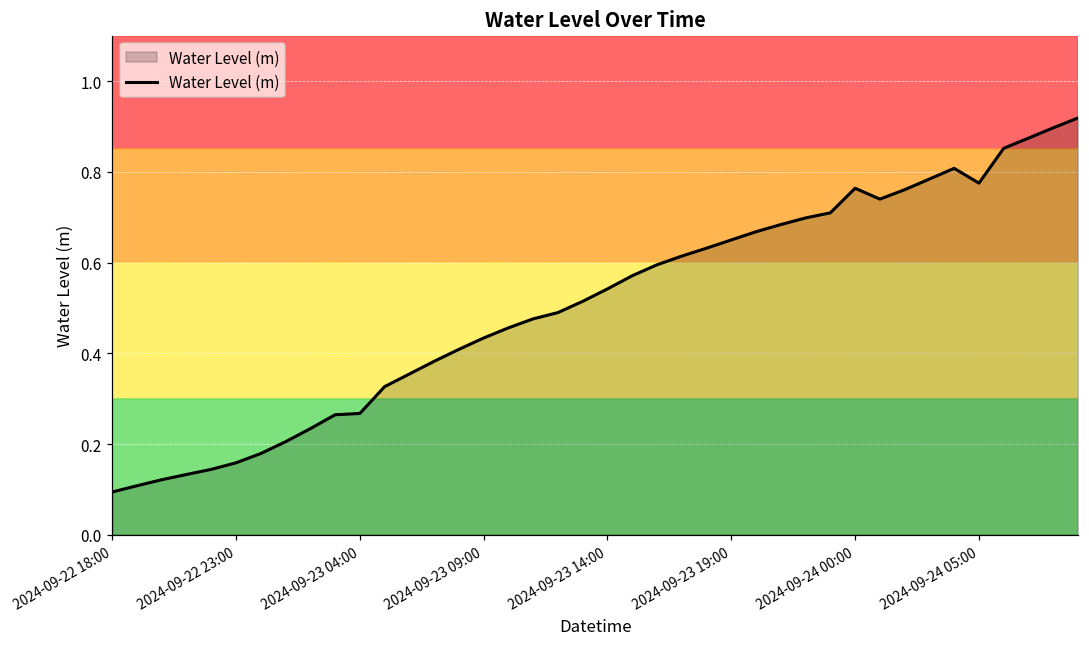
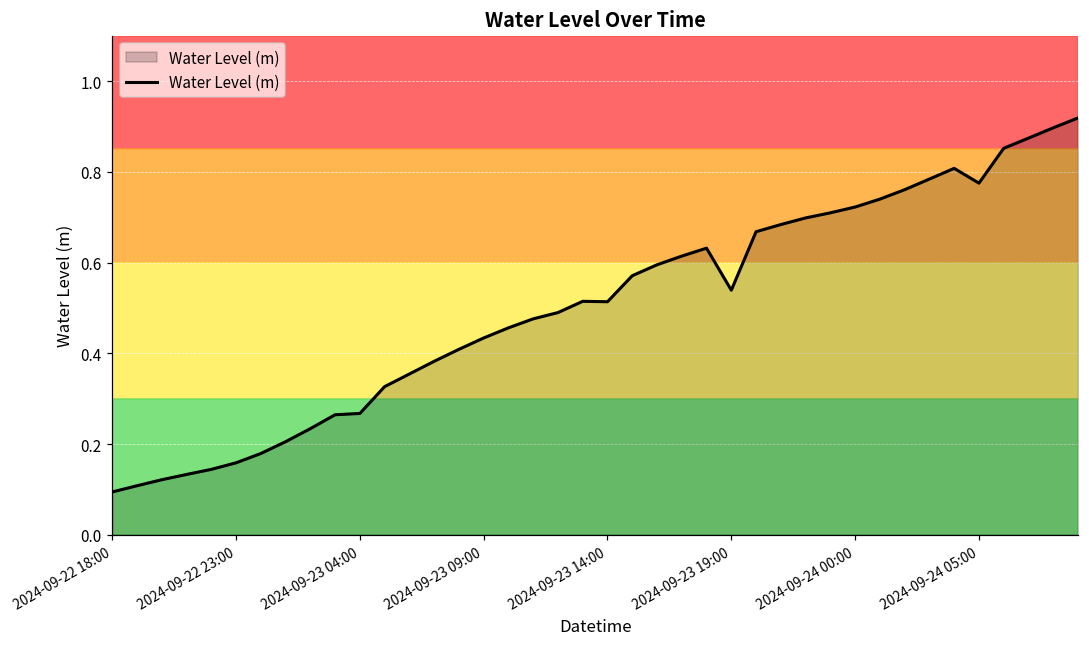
2024-09-23 14:00: 0.54 -> 0.51
2024-09-23 19:00: 0.65 -> 0.54
2024-09-24 00:00: 0.76 -> 0.72
